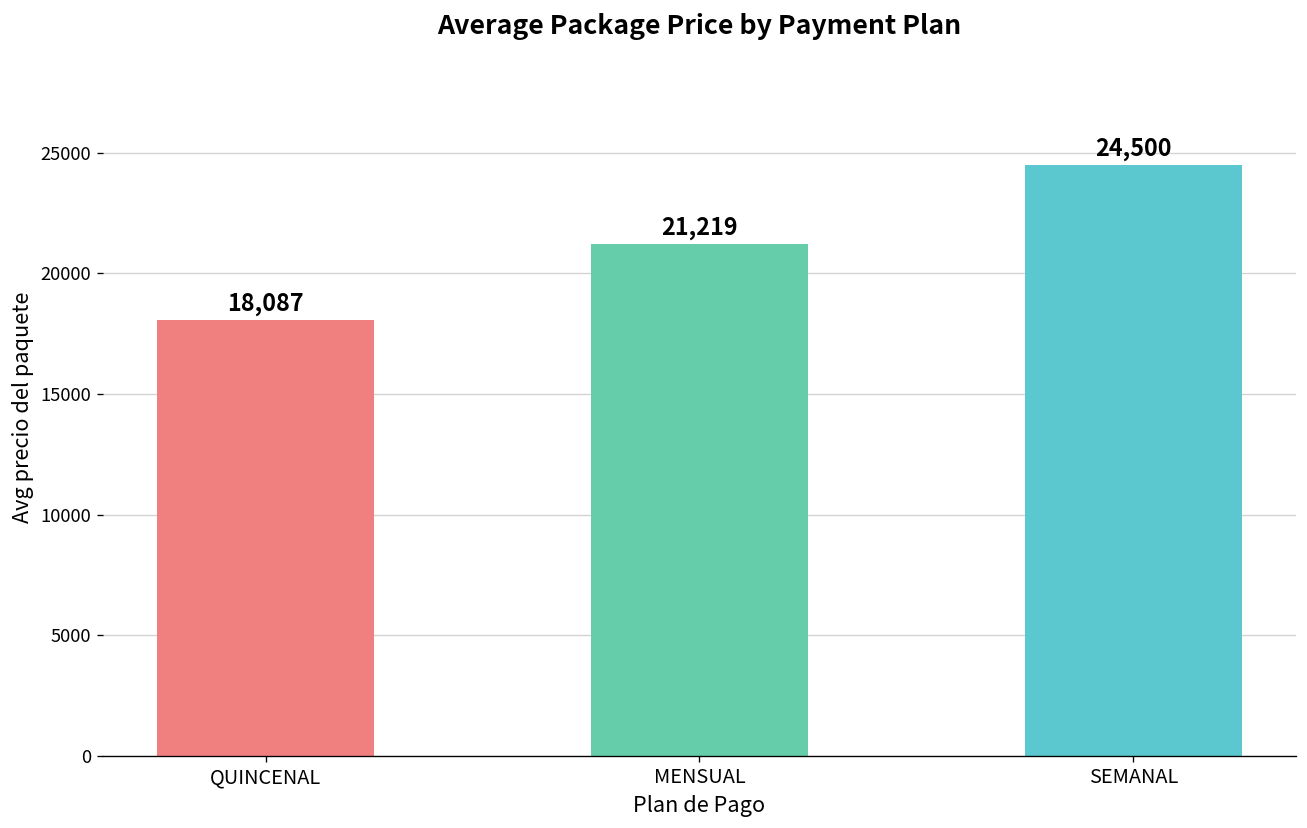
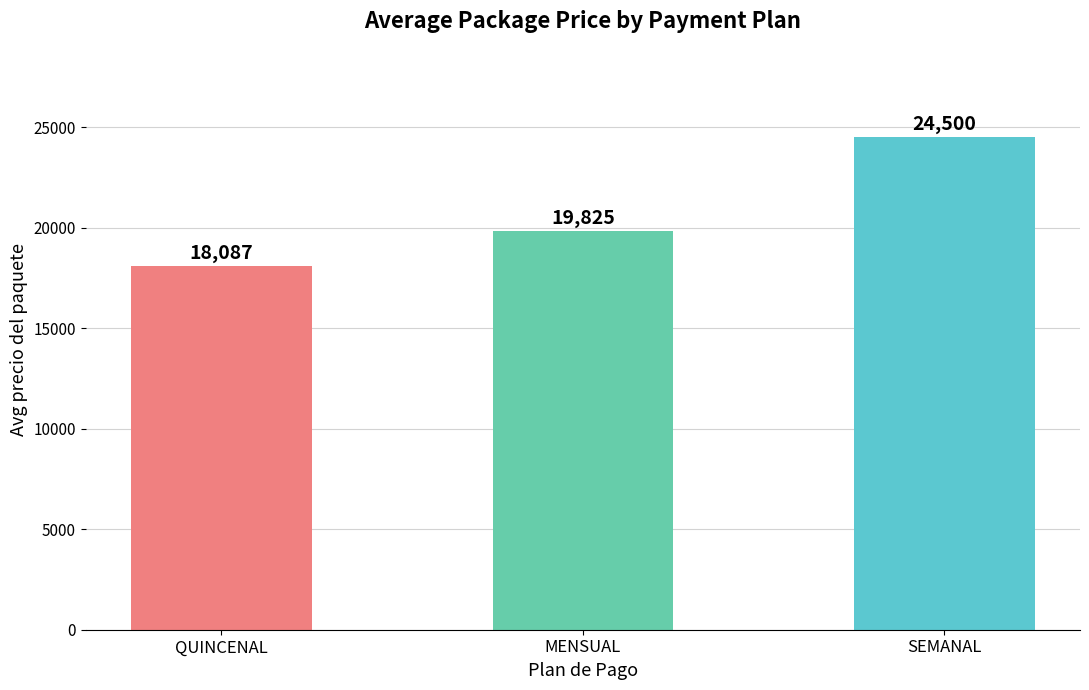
MENSUAL: 21,219 -> 19,825
